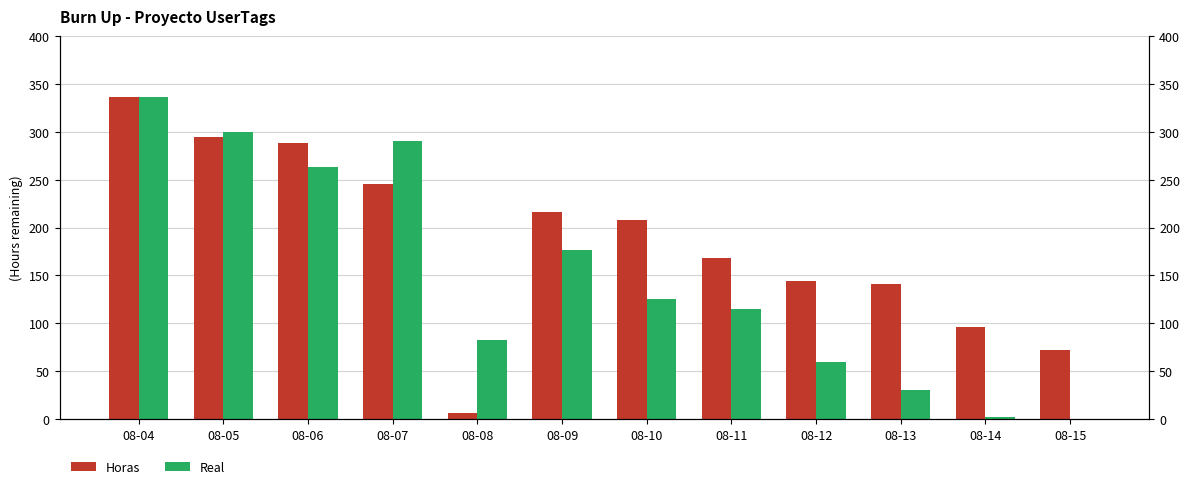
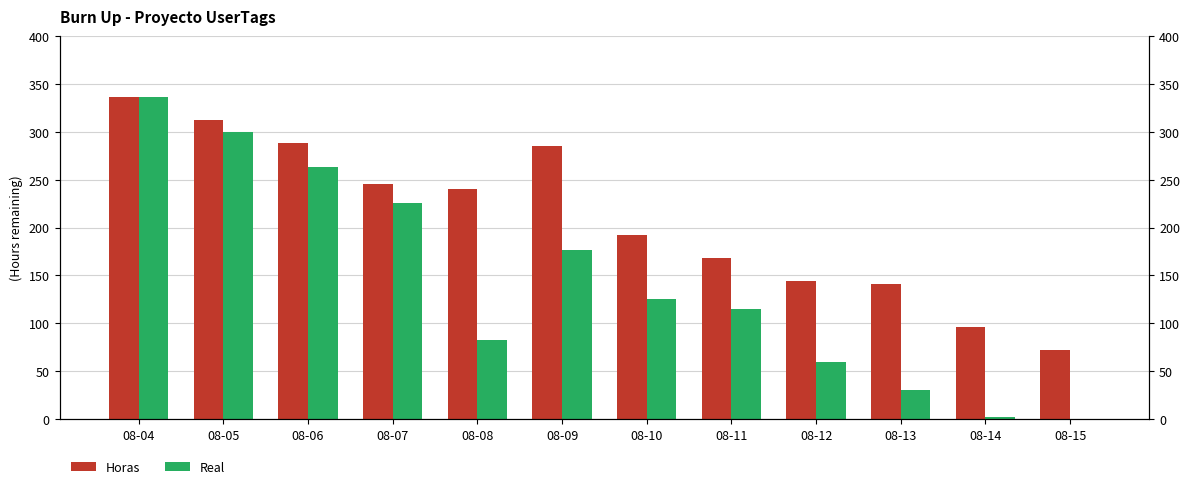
Horas, 08-05: 300 -> 310
Real, 08-07: 290 -> 230
Horas, 08-08: 10 -> 240
Horas, 08-09: 220 -> 290
Horas, 08-10: 210 -> 190
